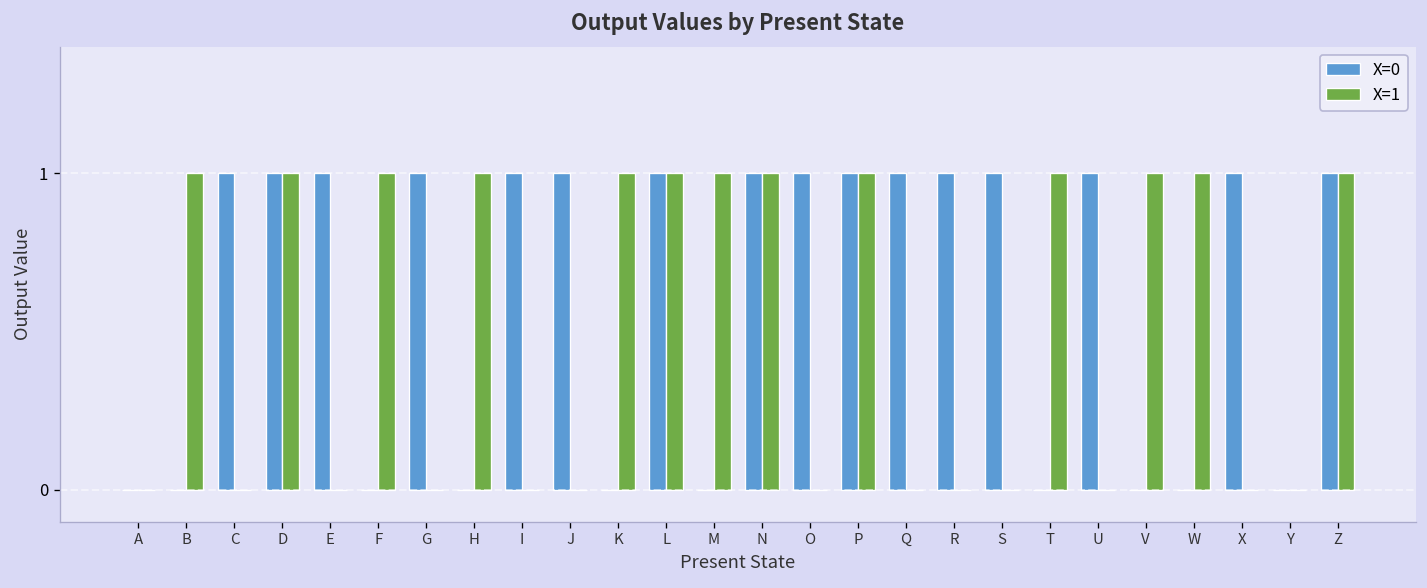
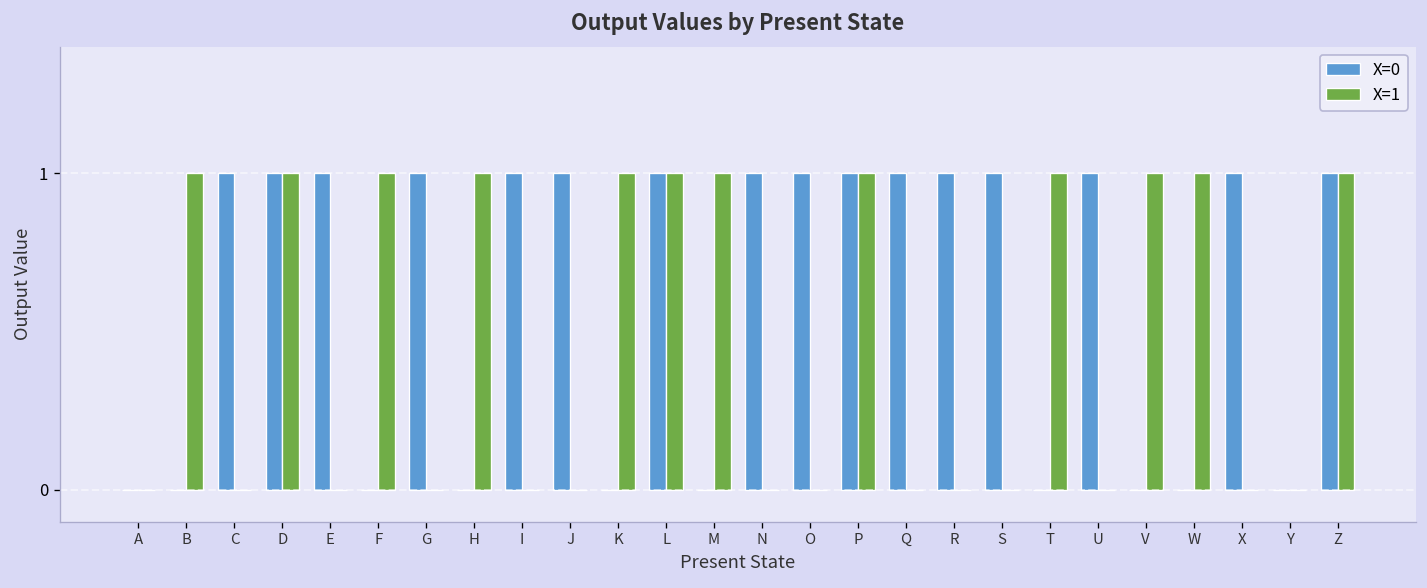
X=1, N: 1 -> 0
